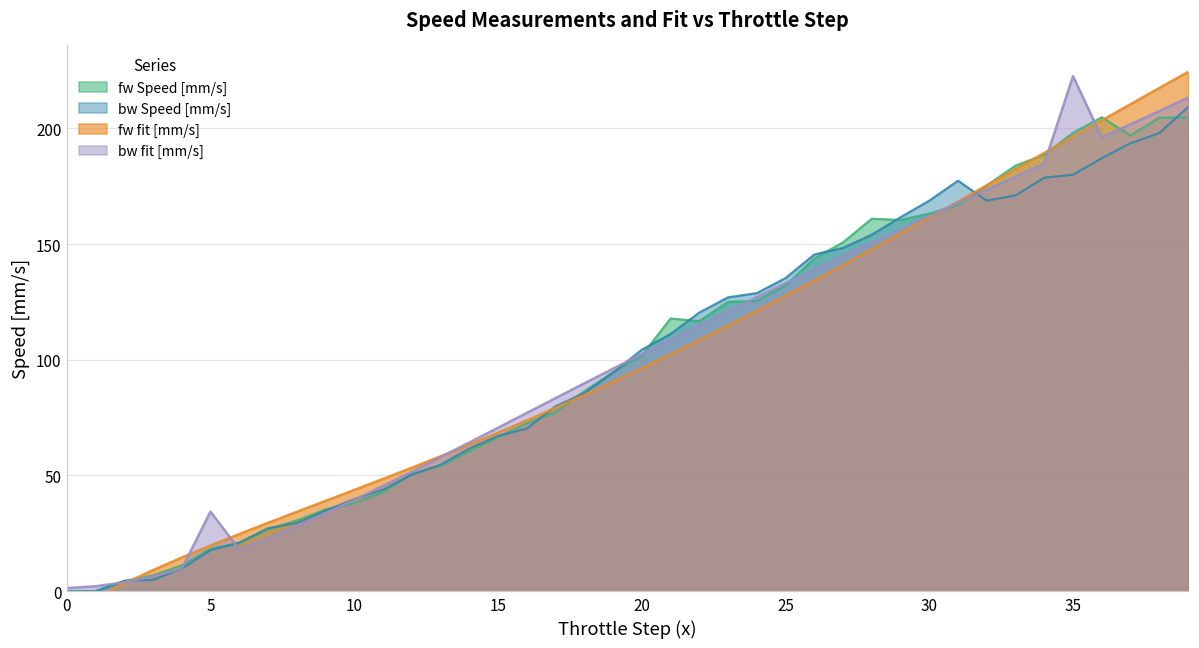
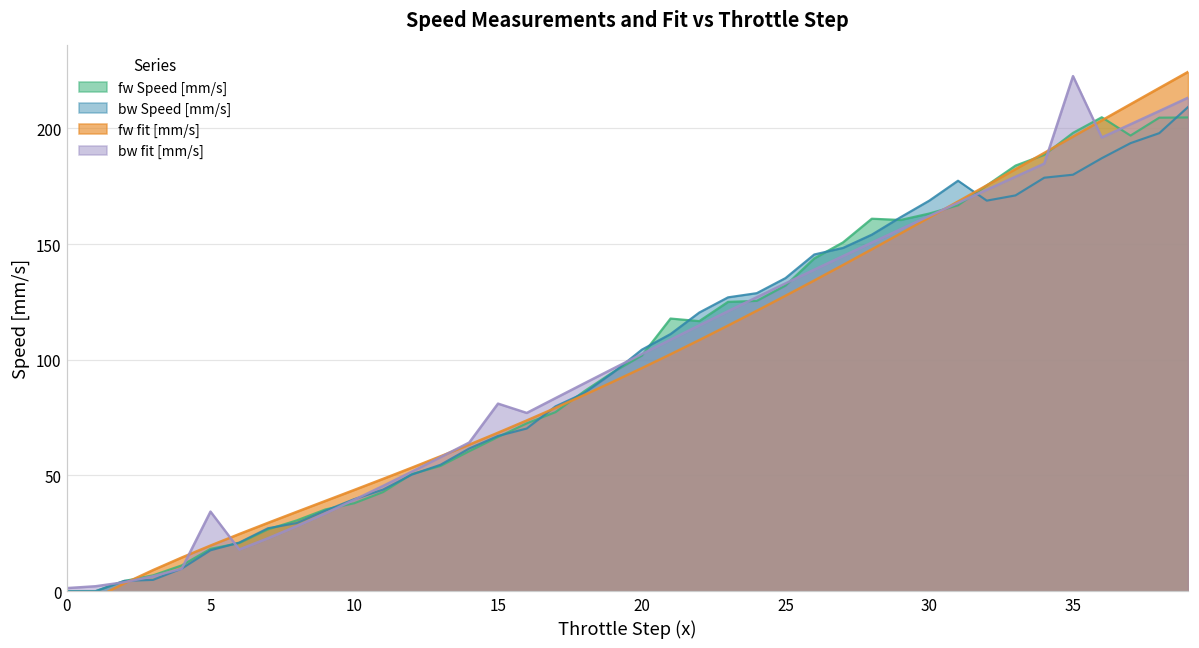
bw fit [mm/s], 15: 71 -> 81
